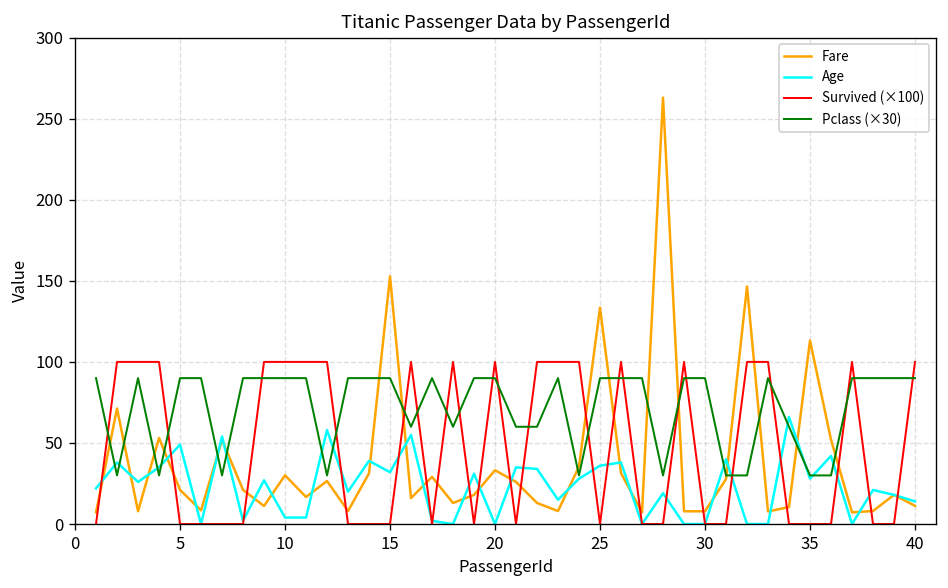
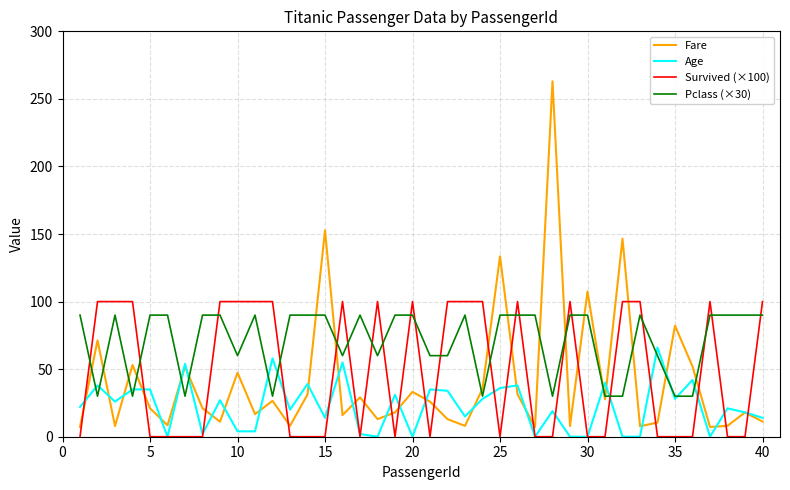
Age, 5: 49 -> 35
Fare, 10: 30 -> 47
Pclass (×30), 10: 90 -> 60
Age, 15: 32 -> 14
Fare, 30: 8 -> 107
Fare, 35: 113 -> 82
